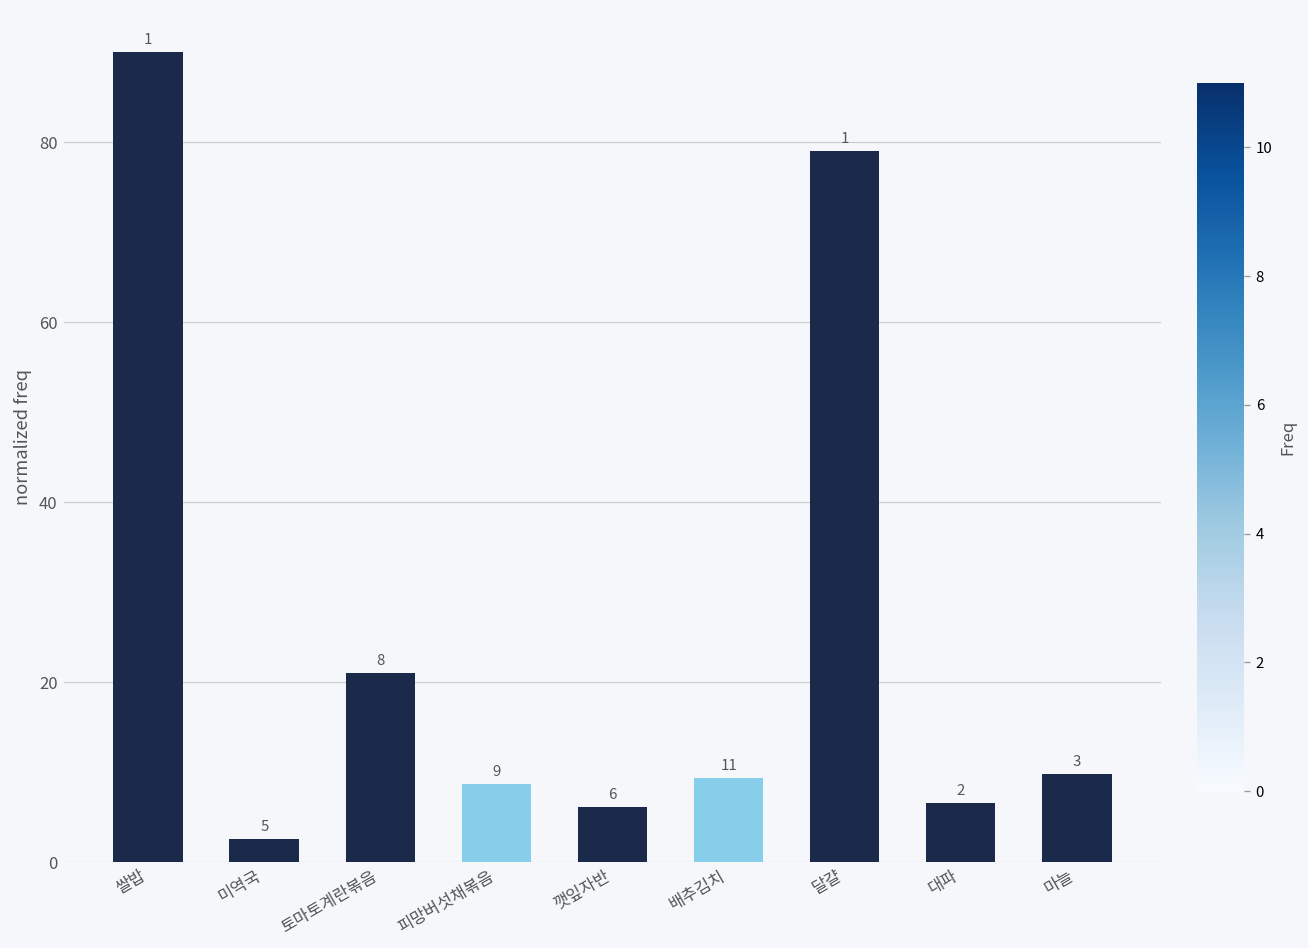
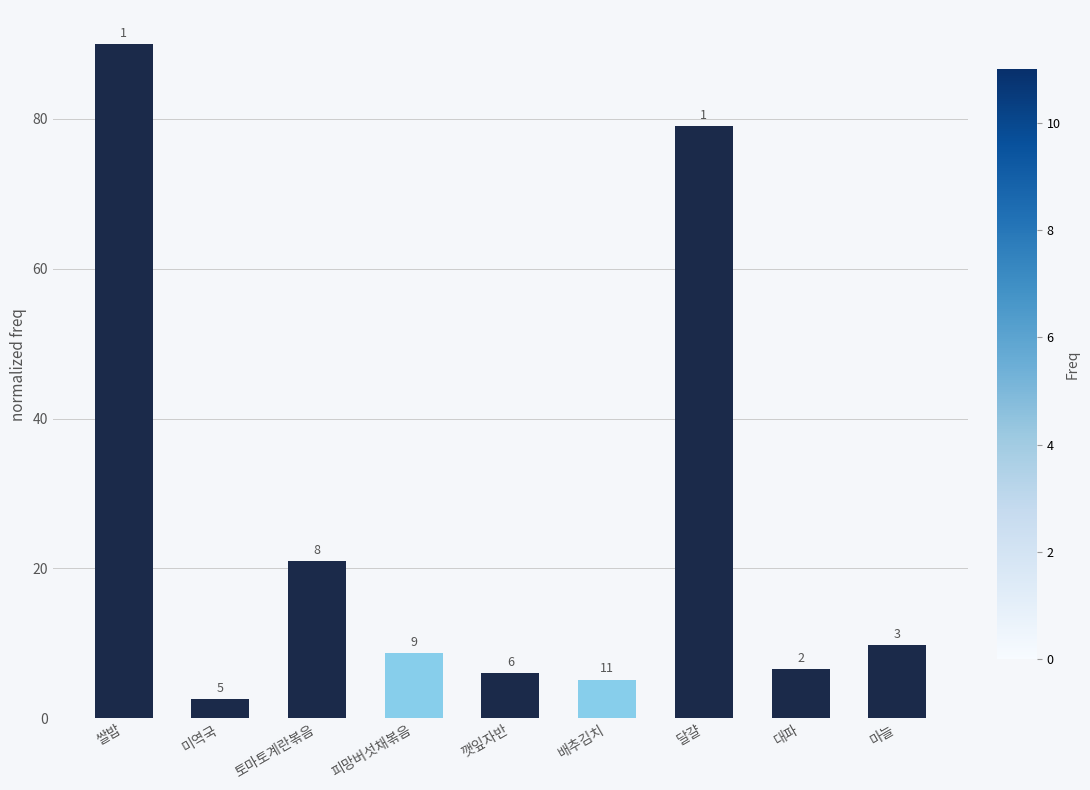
배추김치: 9 -> 5
